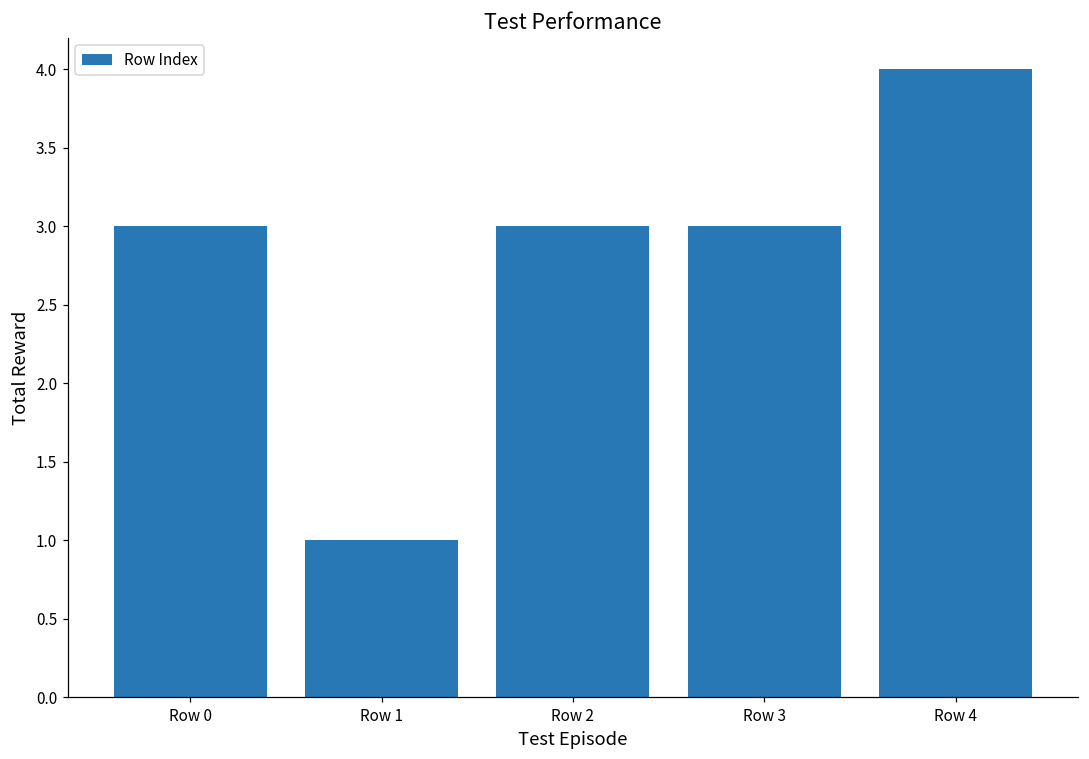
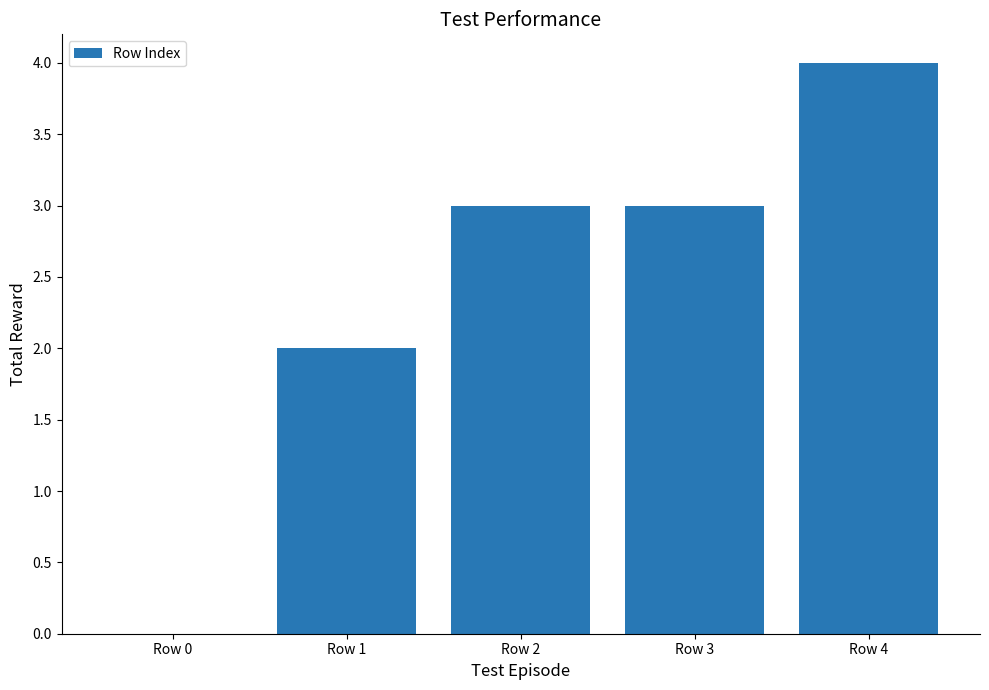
Row 0: 3 -> 0
Row 1: 1 -> 2
